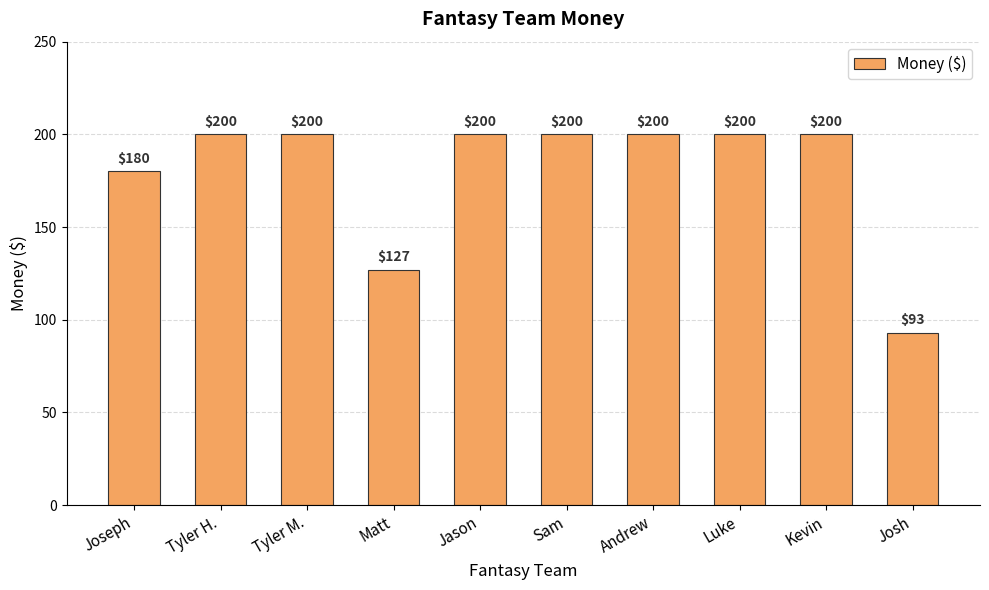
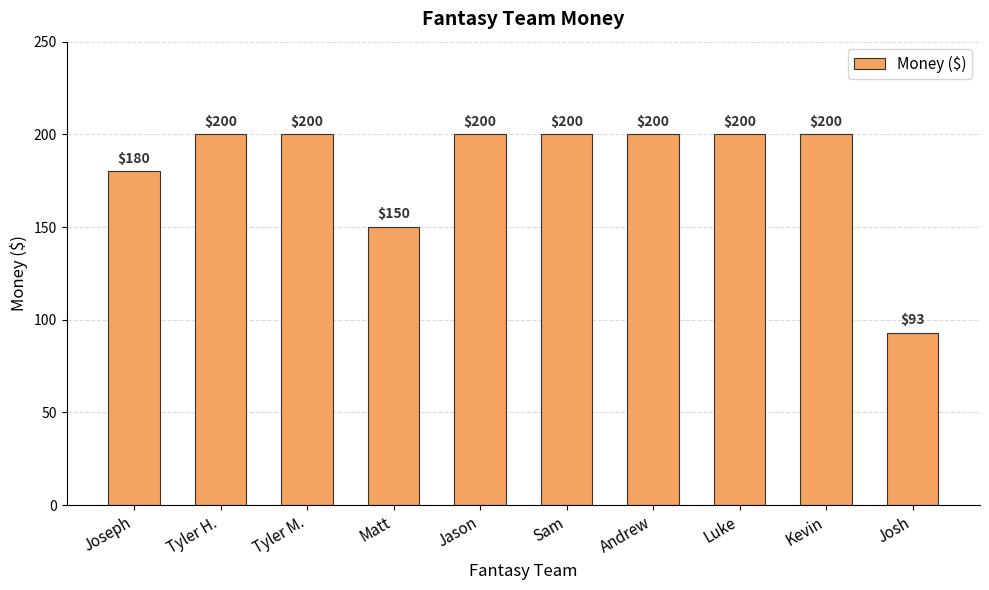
Matt: $127 -> $150
